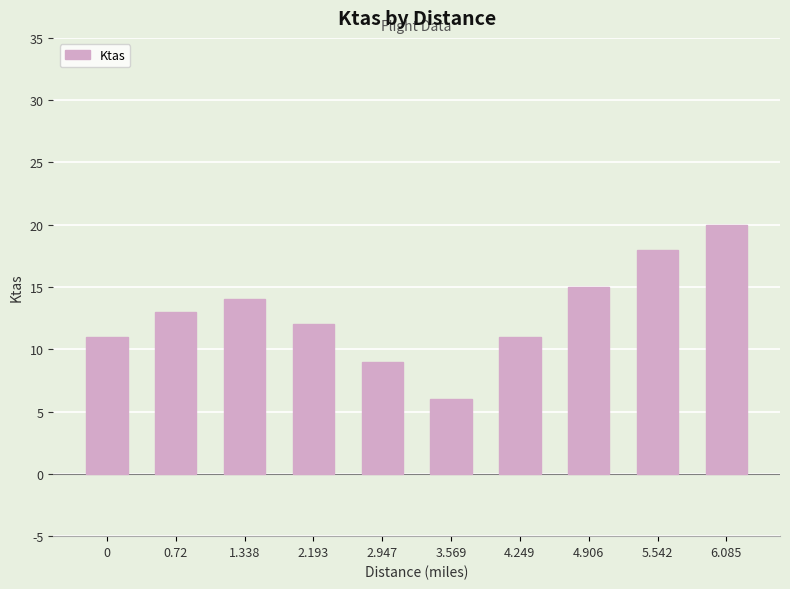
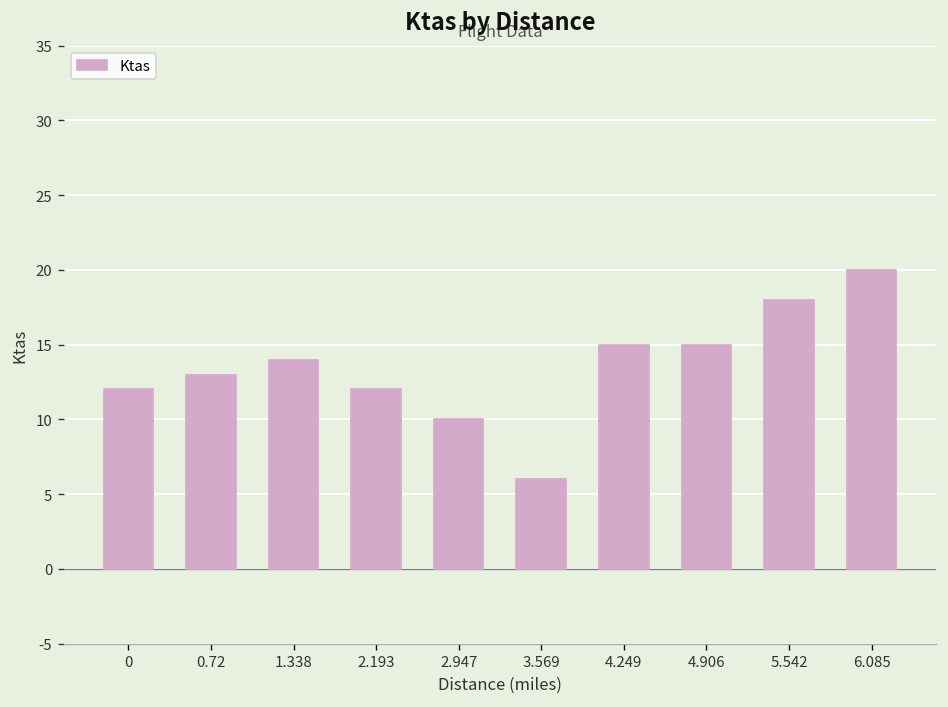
0: 11 -> 12
2.947: 9 -> 10
4.249: 11 -> 15
